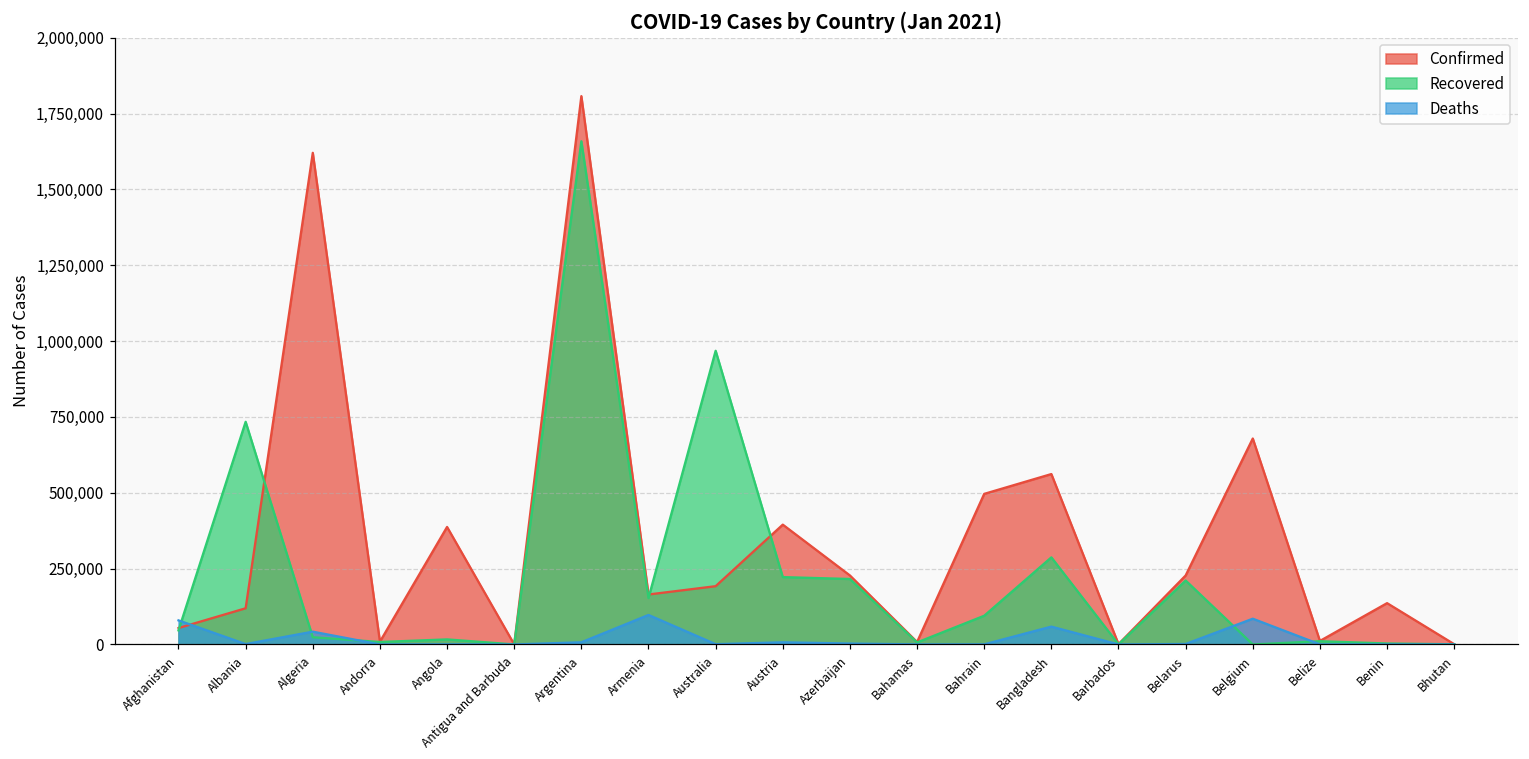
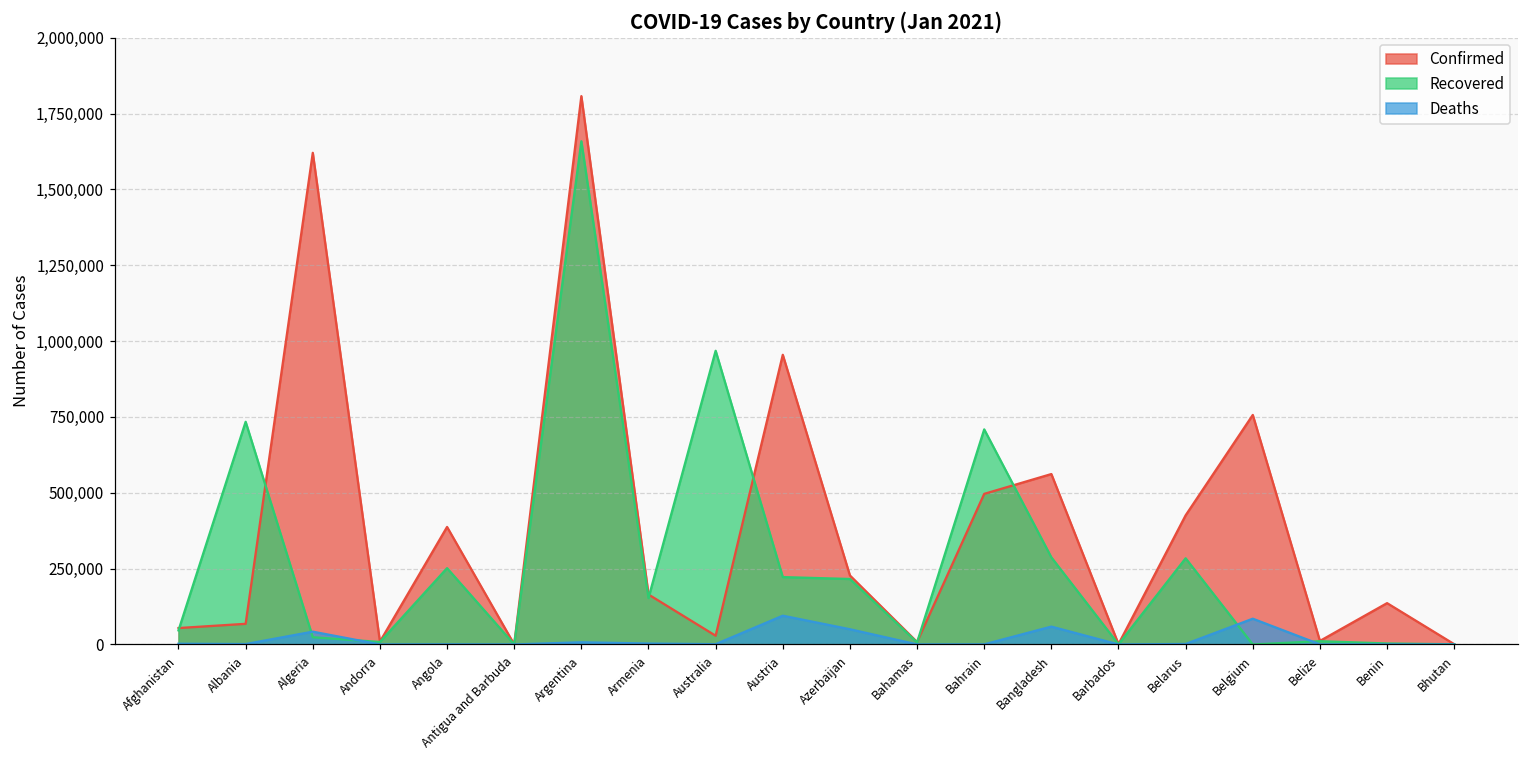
Deaths, Afghanistan: 80,000 -> 0
Confirmed, Albania: 120,000 -> 70,000
Recovered, Angola: 20,000 -> 250,000
Deaths, Armenia: 100,000 -> 0
Confirmed, Australia: 190,000 -> 30,000
Confirmed, Austria: 390,000 -> 950,000
Deaths, Austria: 10,000 -> 90,000
Deaths, Azerbaijan: 0 -> 50,000
Recovered, Bahrain: 90,000 -> 710,000
Confirmed, Belarus: 230,000 -> 430,000
Recovered, Belarus: 210,000 -> 280,000
Confirmed, Belgium: 680,000 -> 760,000
